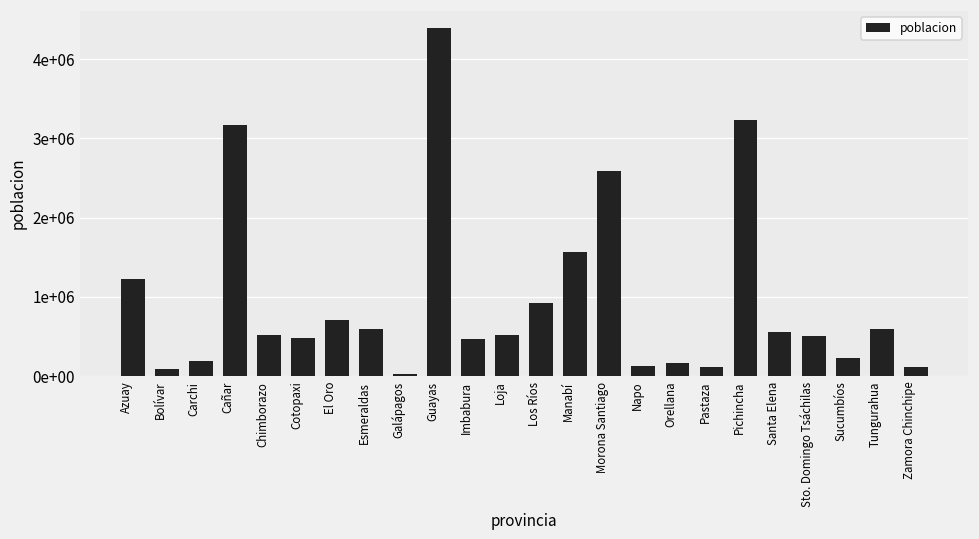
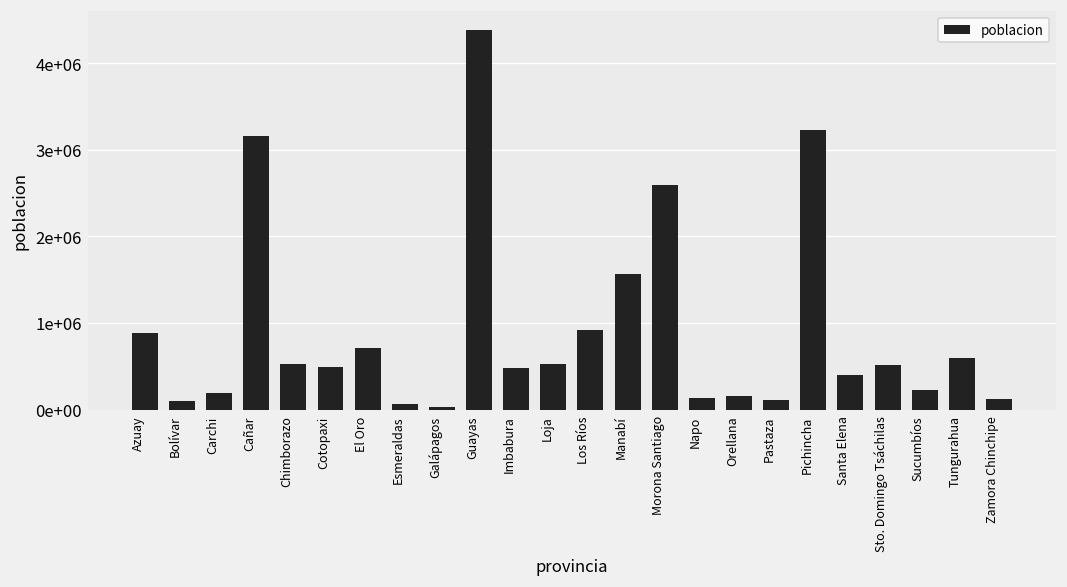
Azuay: 1200000 -> 900000
Esmeraldas: 600000 -> 100000
Santa Elena: 600000 -> 400000
